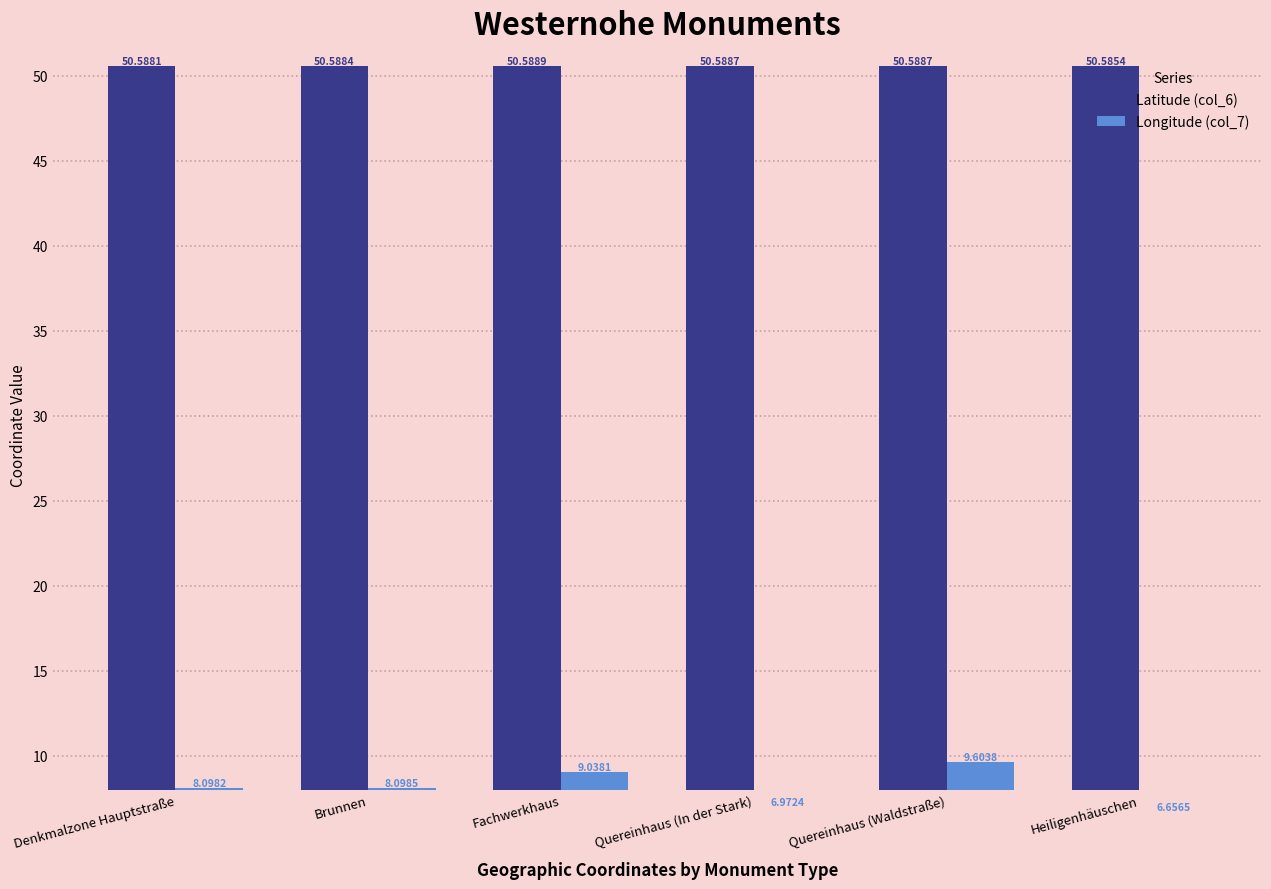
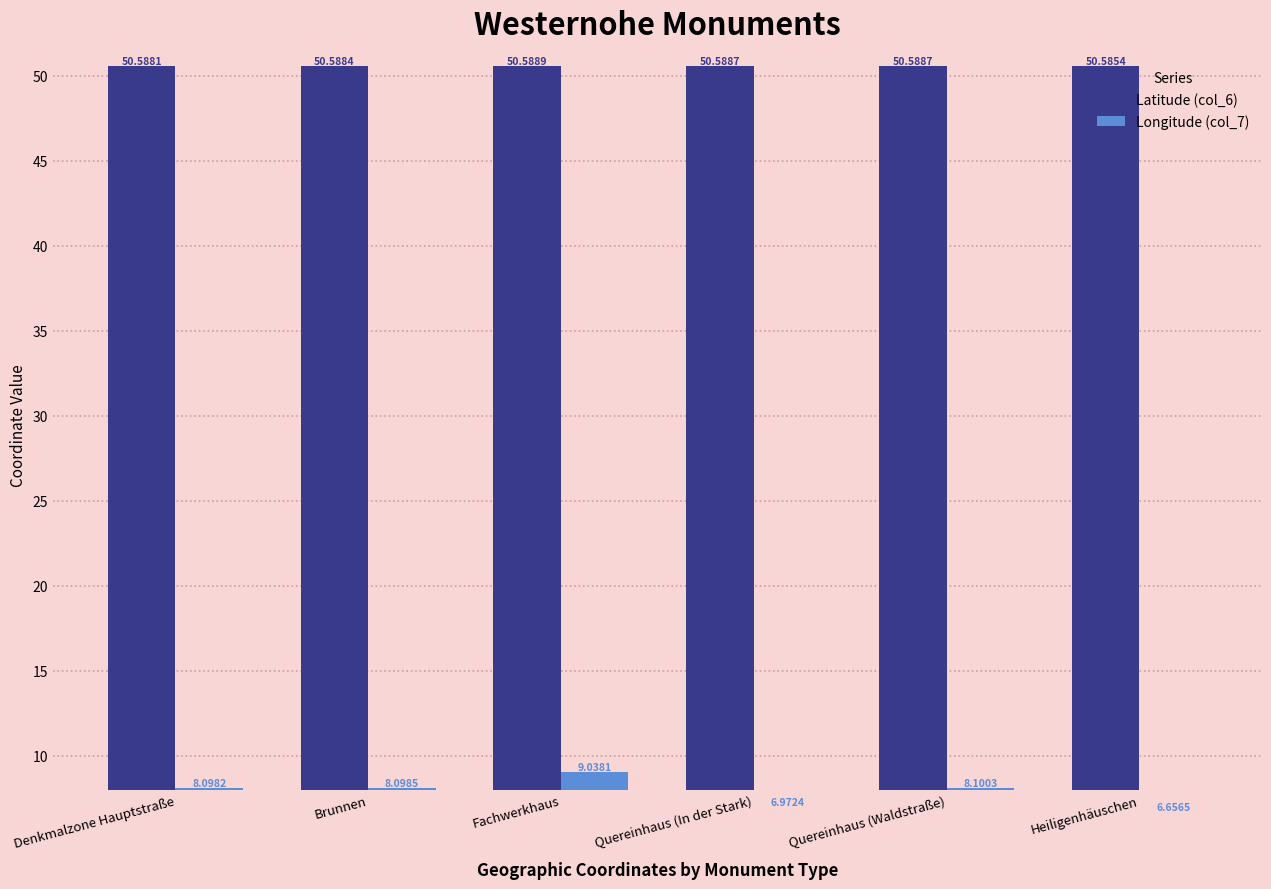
Longitude (col_7), Quereinhaus (Waldstraße): 9.6038 -> 8.1003
